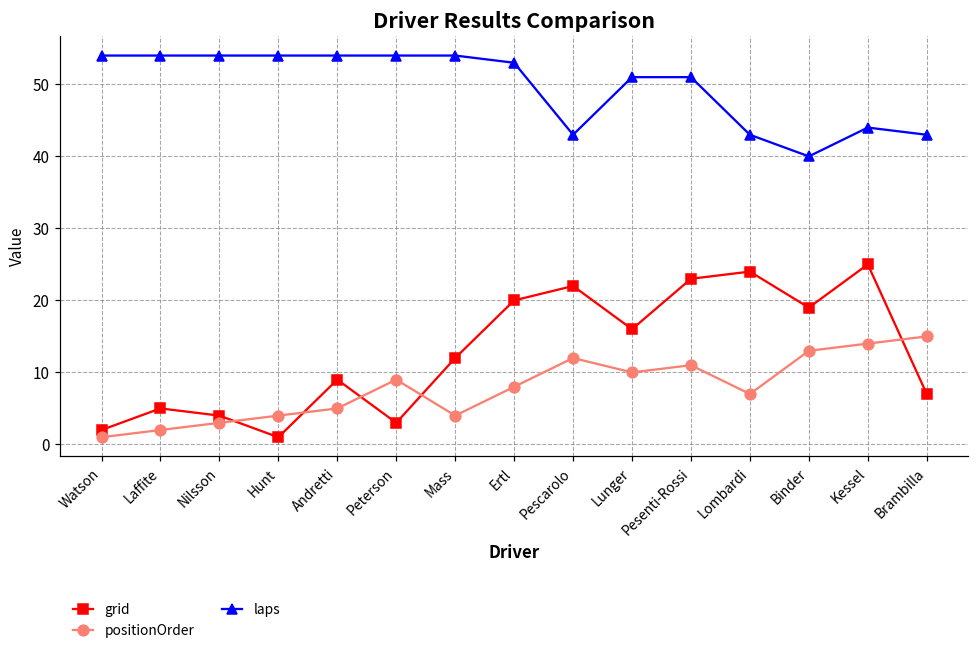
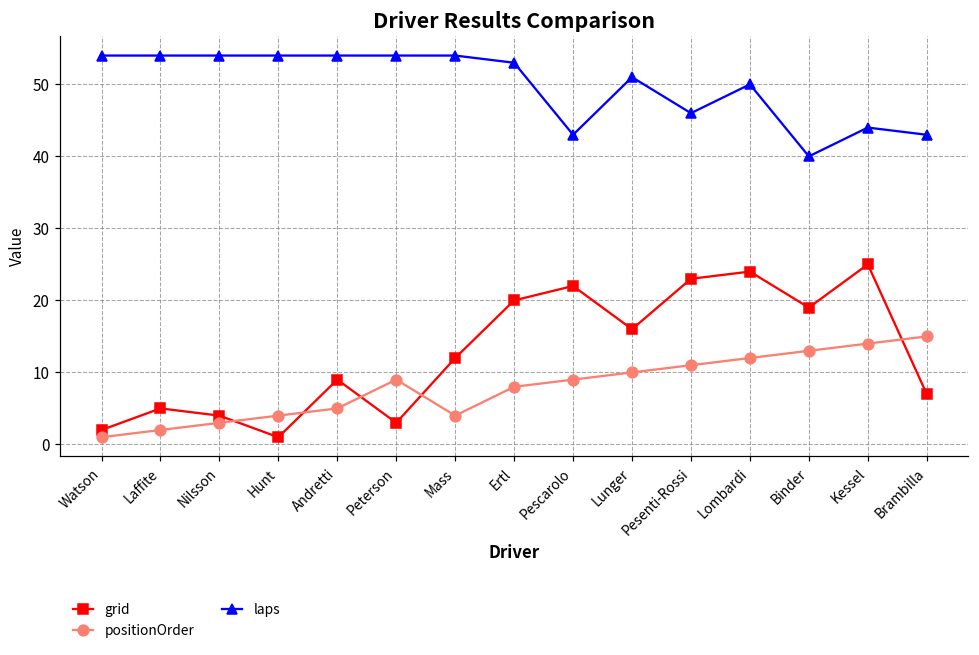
positionOrder, Pescarolo: 12 -> 9
laps, Pesenti-Rossi: 51 -> 46
positionOrder, Lombardi: 7 -> 12
laps, Lombardi: 43 -> 50
